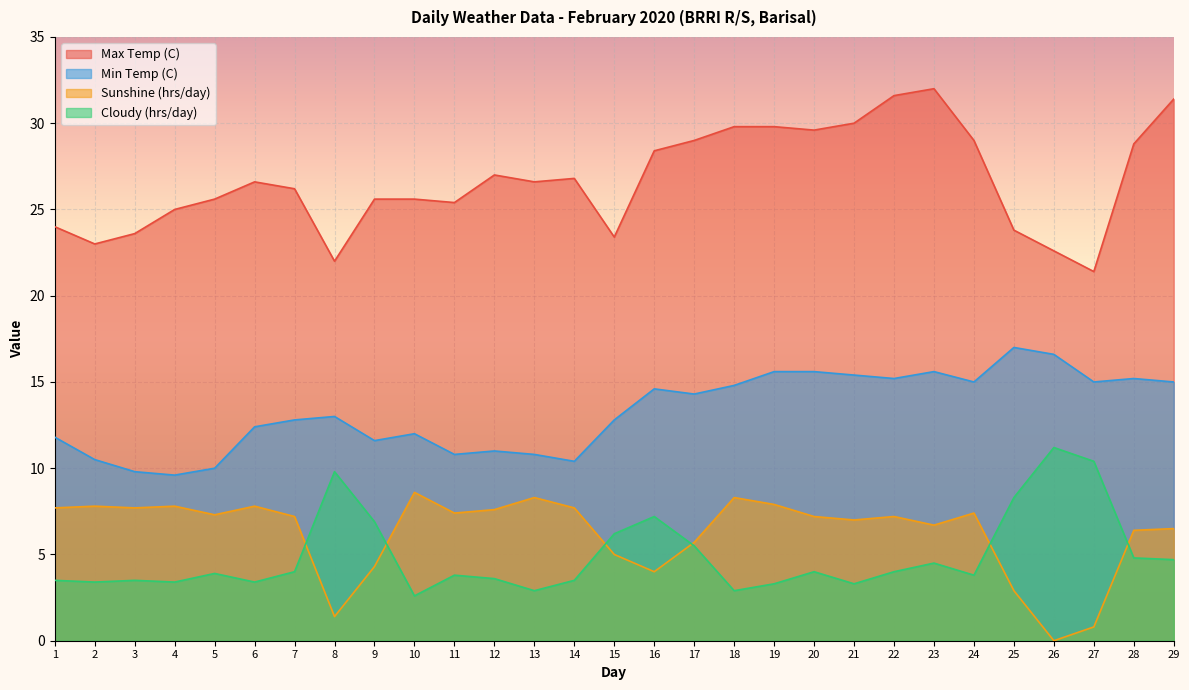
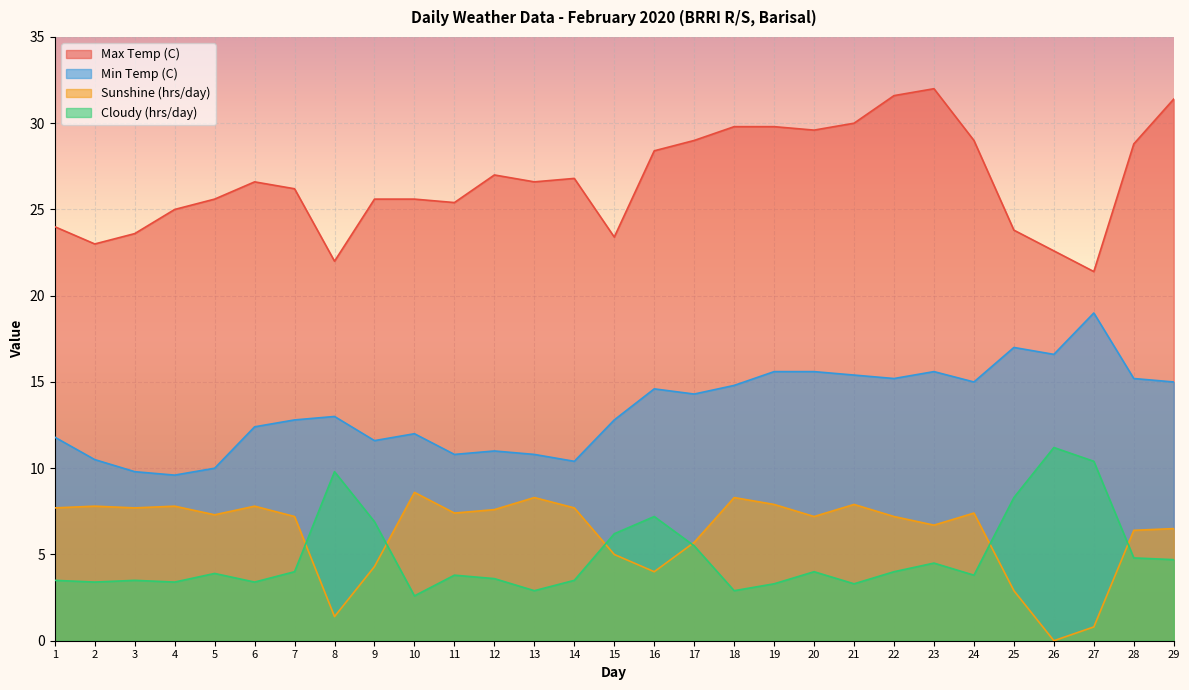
Sunshine (hrs/day), 21: 7.0 -> 7.9
Min Temp (C), 27: 15 -> 19
